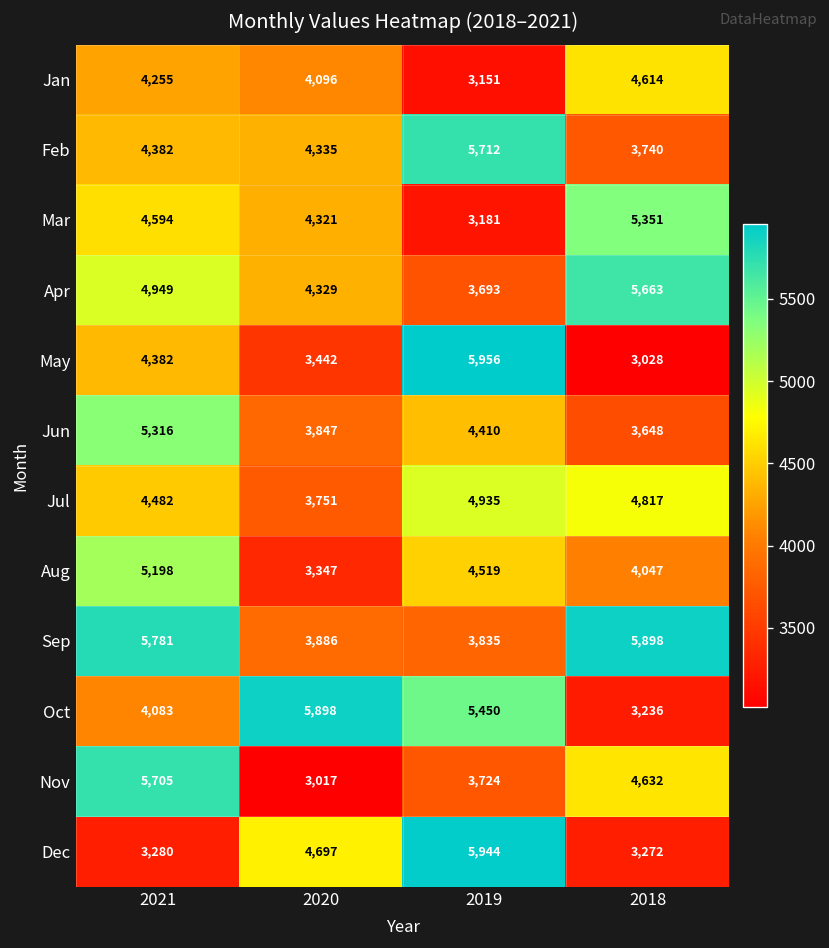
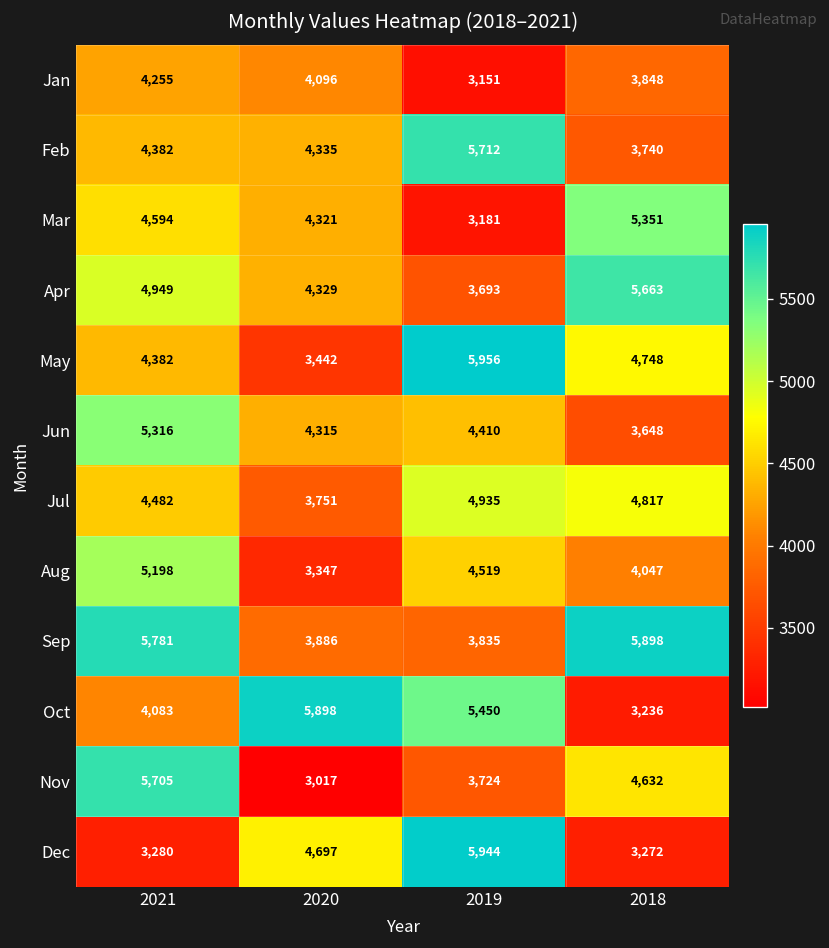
Jan, 2018: 4,614 -> 3,848
May, 2018: 3,028 -> 4,748
Jun, 2020: 3,847 -> 4,315
